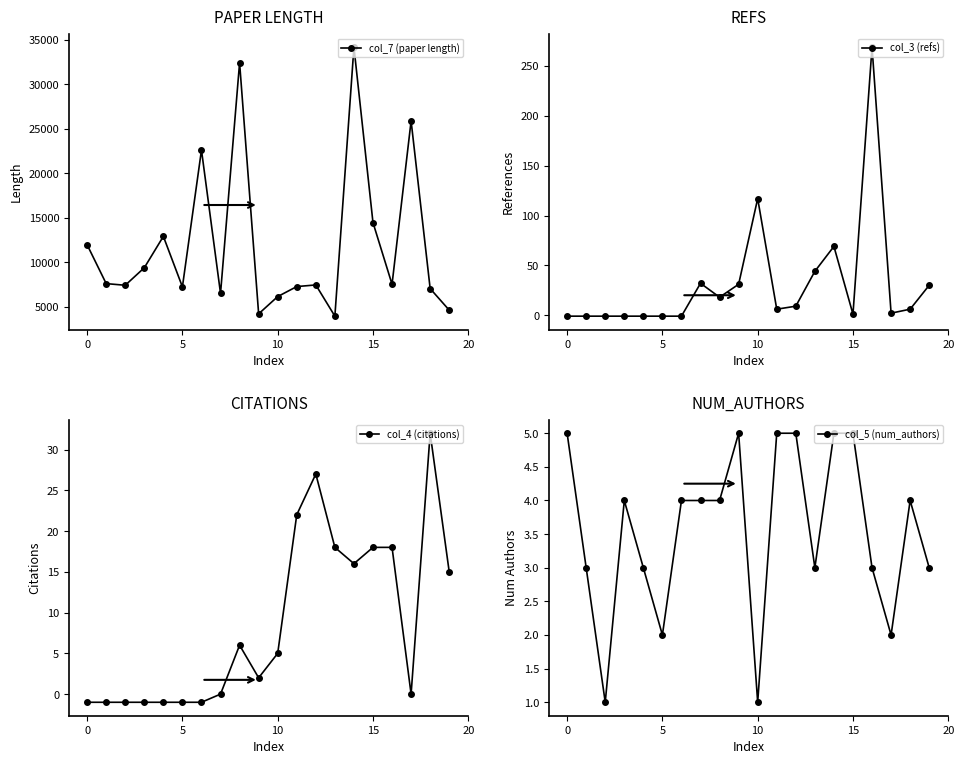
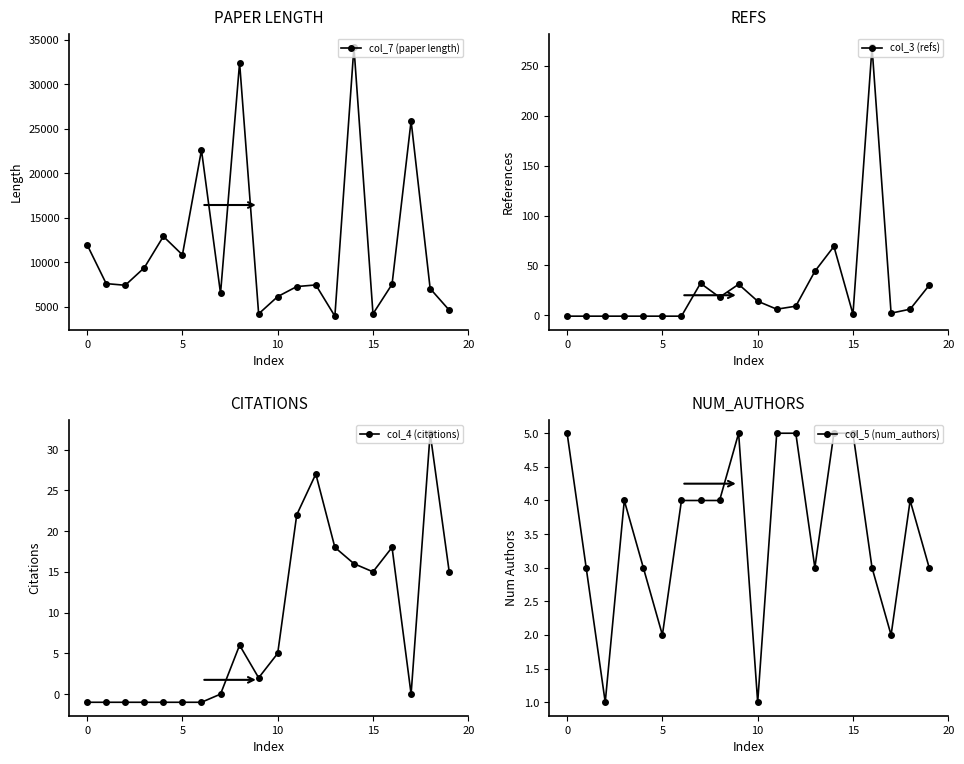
PAPER LENGTH, 5: 7000 -> 11000
PAPER LENGTH, 15: 14000 -> 4000
REFS, 10: 120 -> 10
CITATIONS, 15: 18 -> 15
